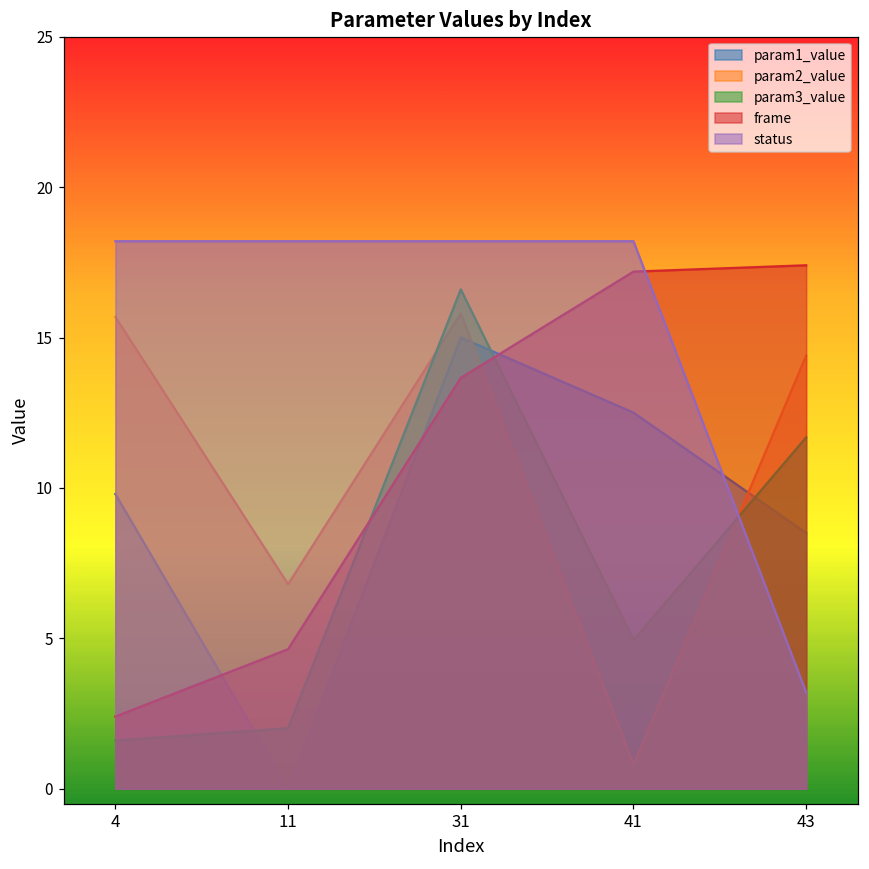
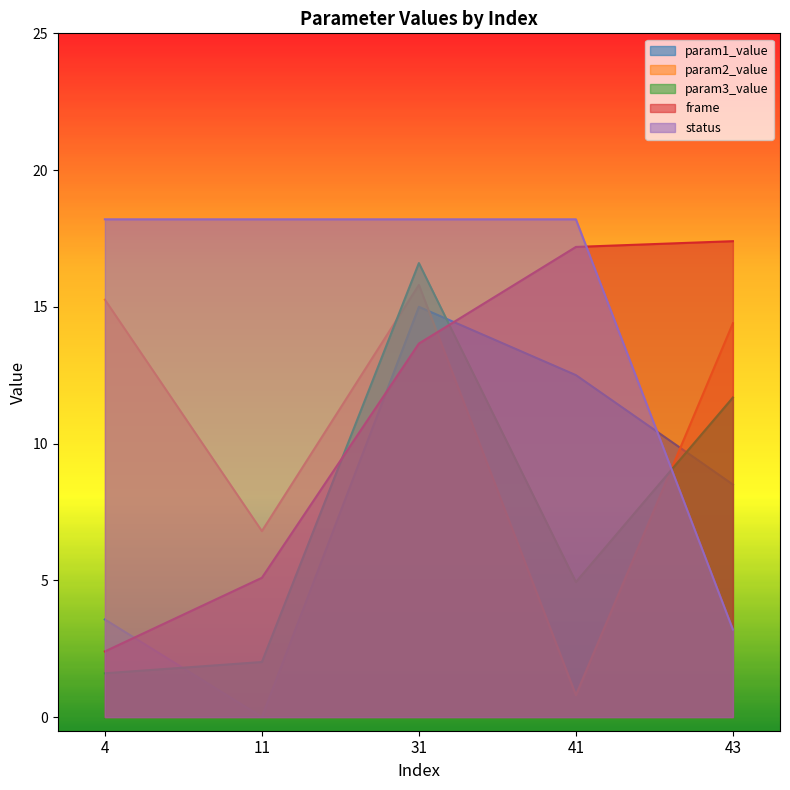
param1_value, 4: 9.8 -> 3.6
param2_value, 4: 15.7 -> 15.3
frame, 11: 4.6 -> 5.1
